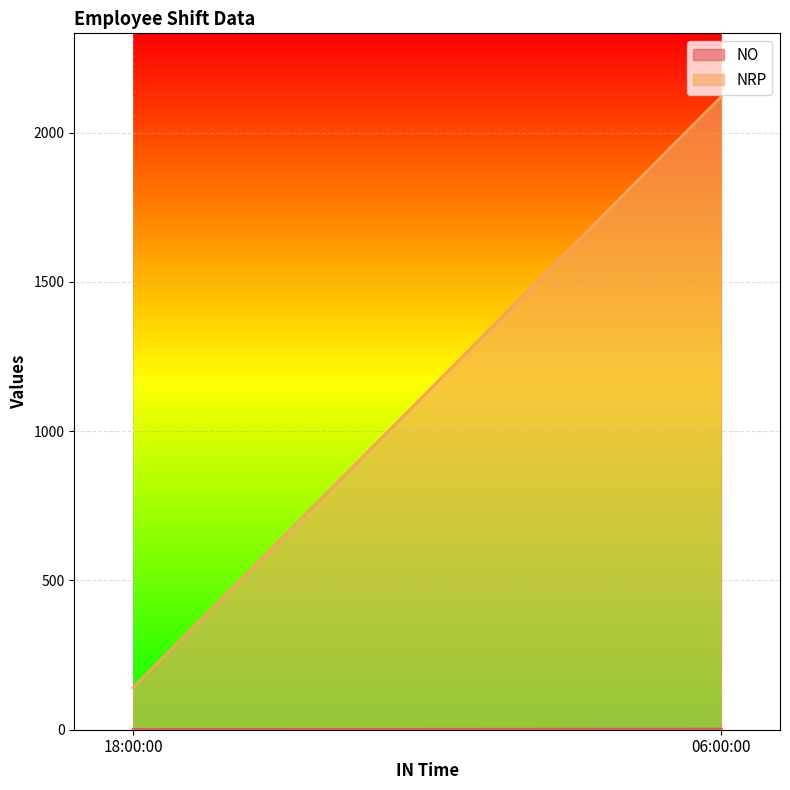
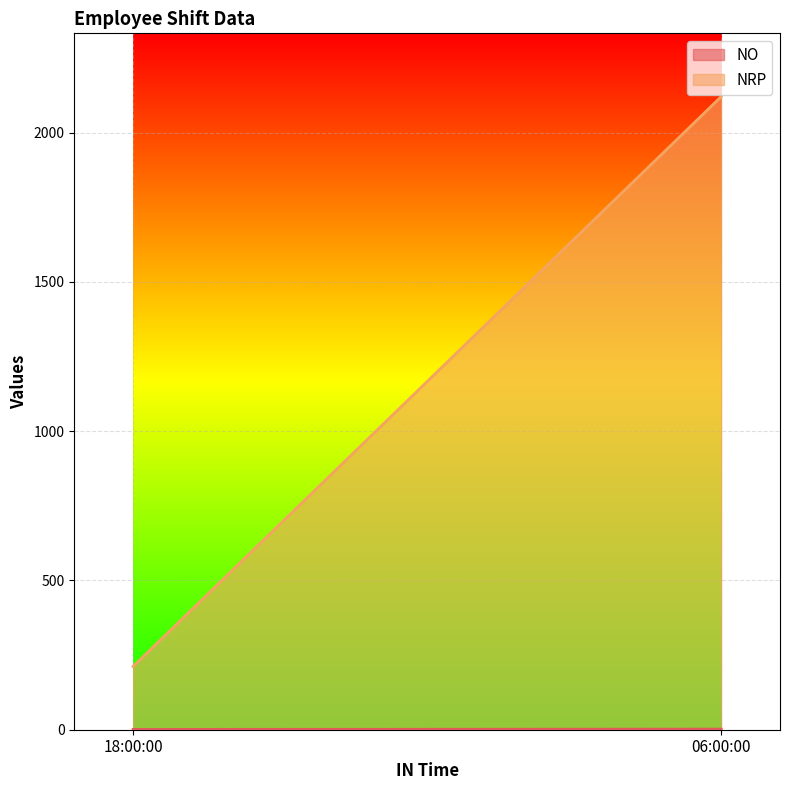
NRP, 18:00:00: 140 -> 210
